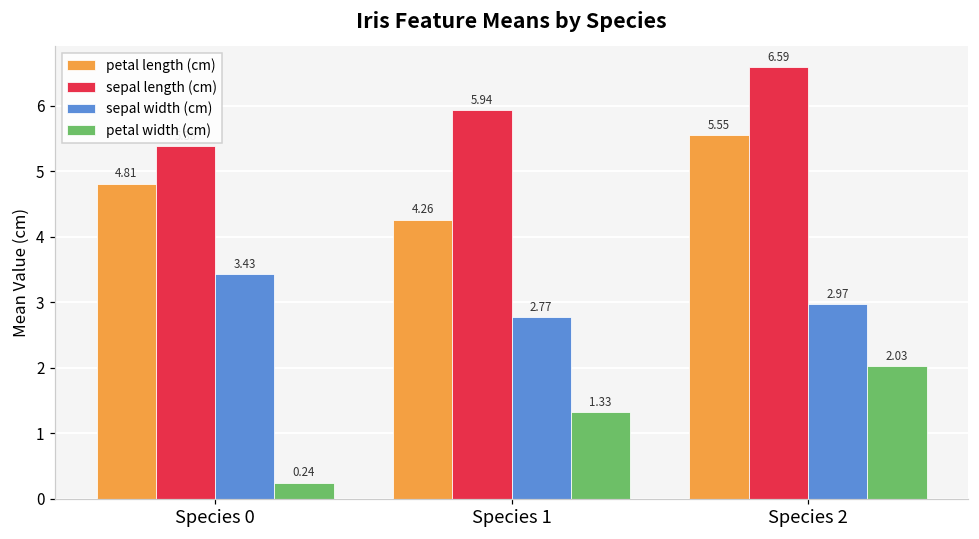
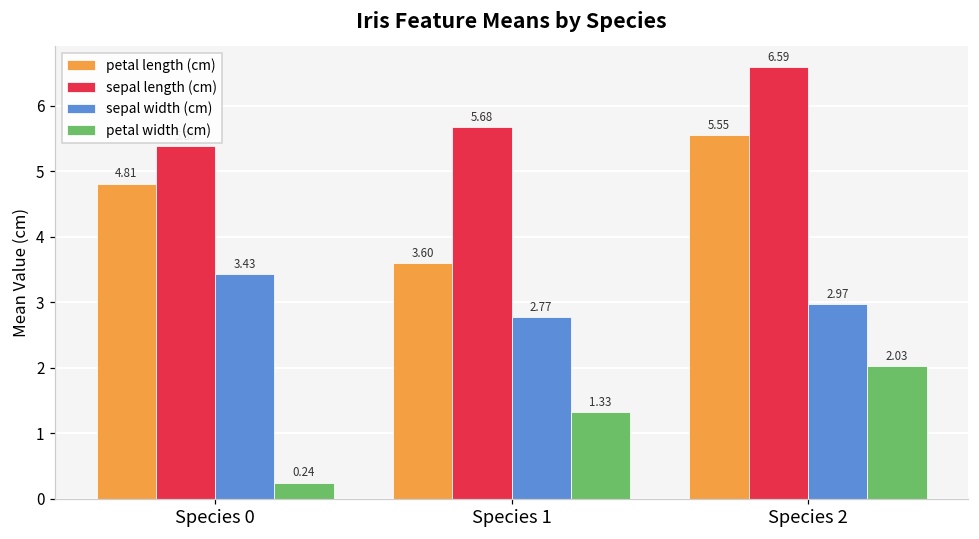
petal length (cm), Species 1: 4.26 -> 3.60
sepal length (cm), Species 1: 5.94 -> 5.68
